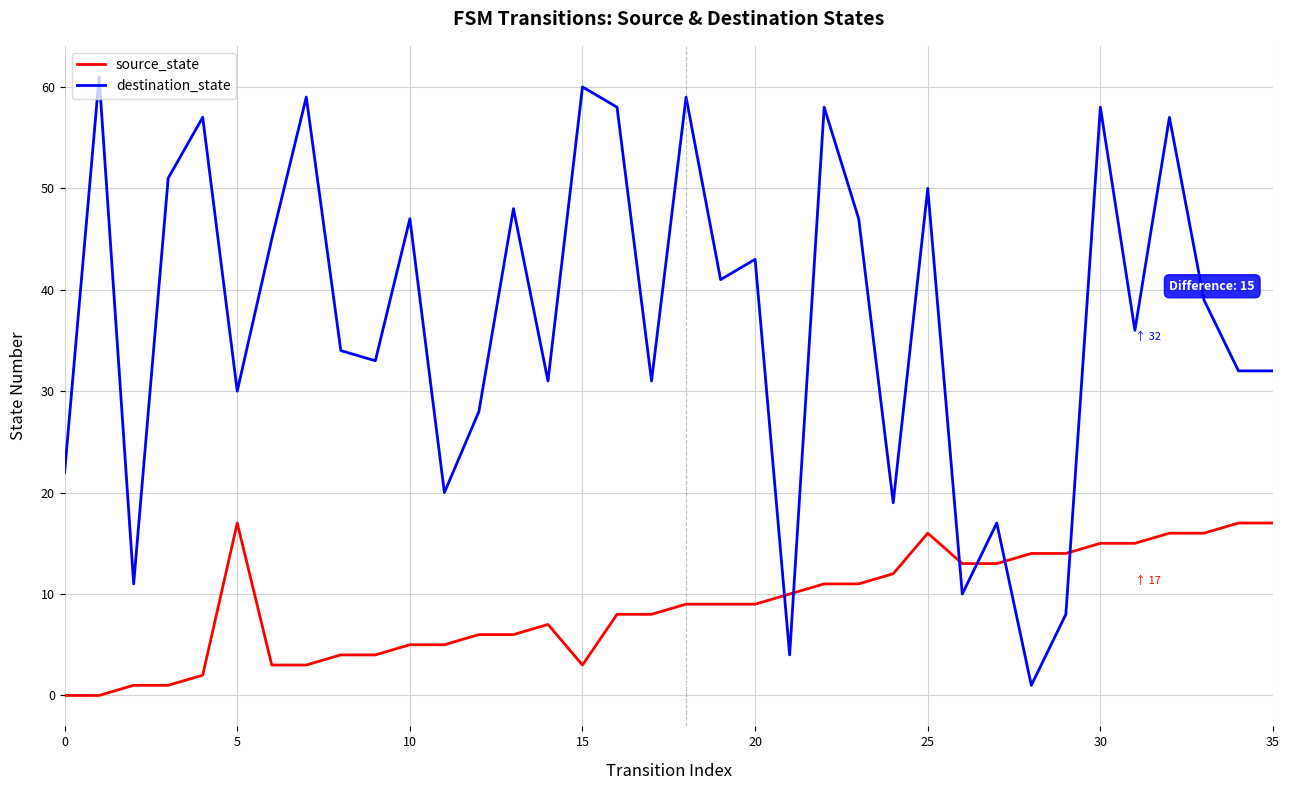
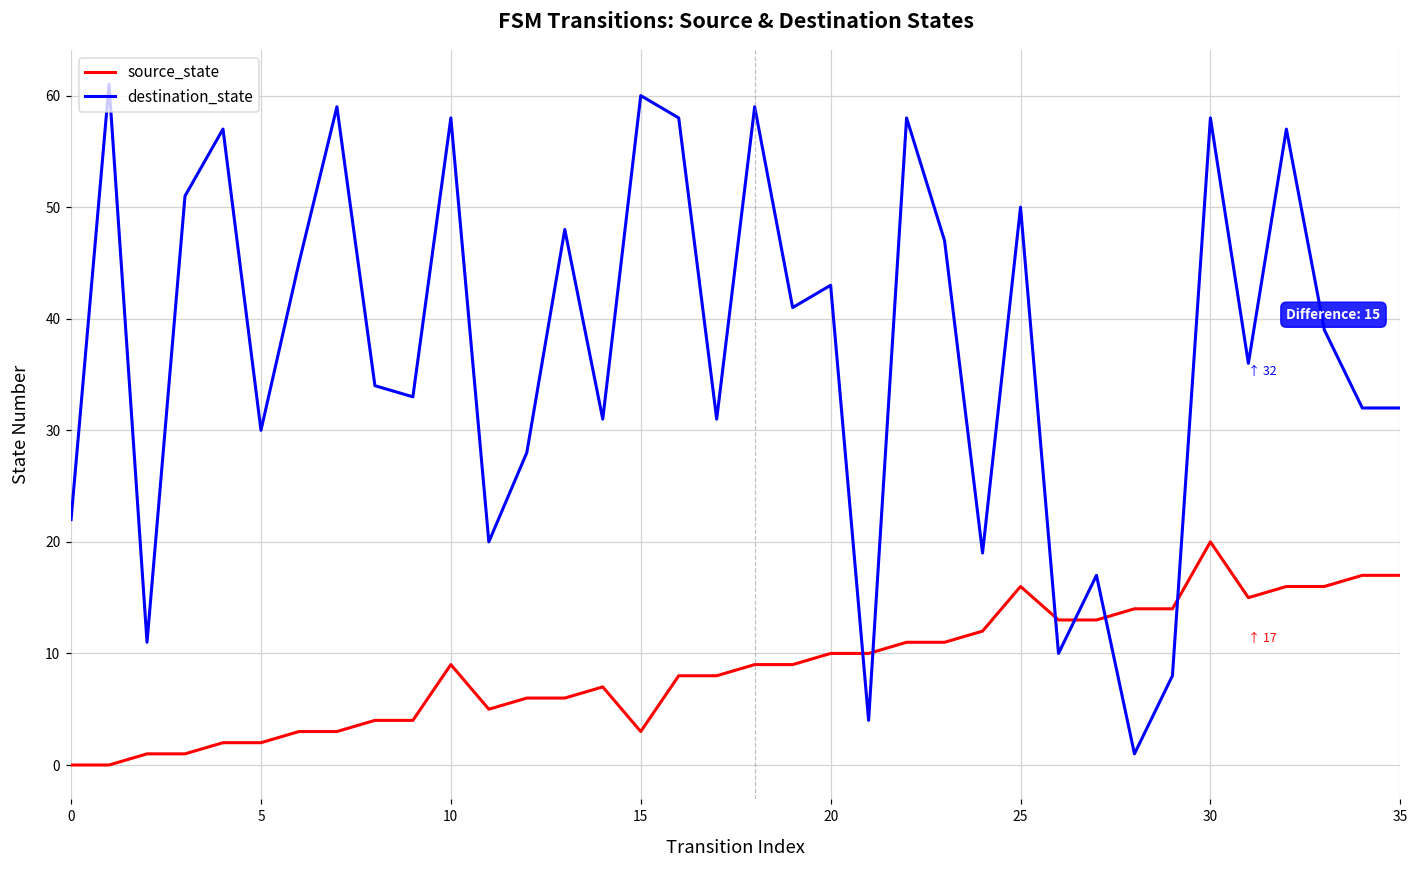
source_state, 5: 17 -> 2
source_state, 10: 5 -> 9
destination_state, 10: 47 -> 58
source_state, 20: 9 -> 10
source_state, 30: 15 -> 20
